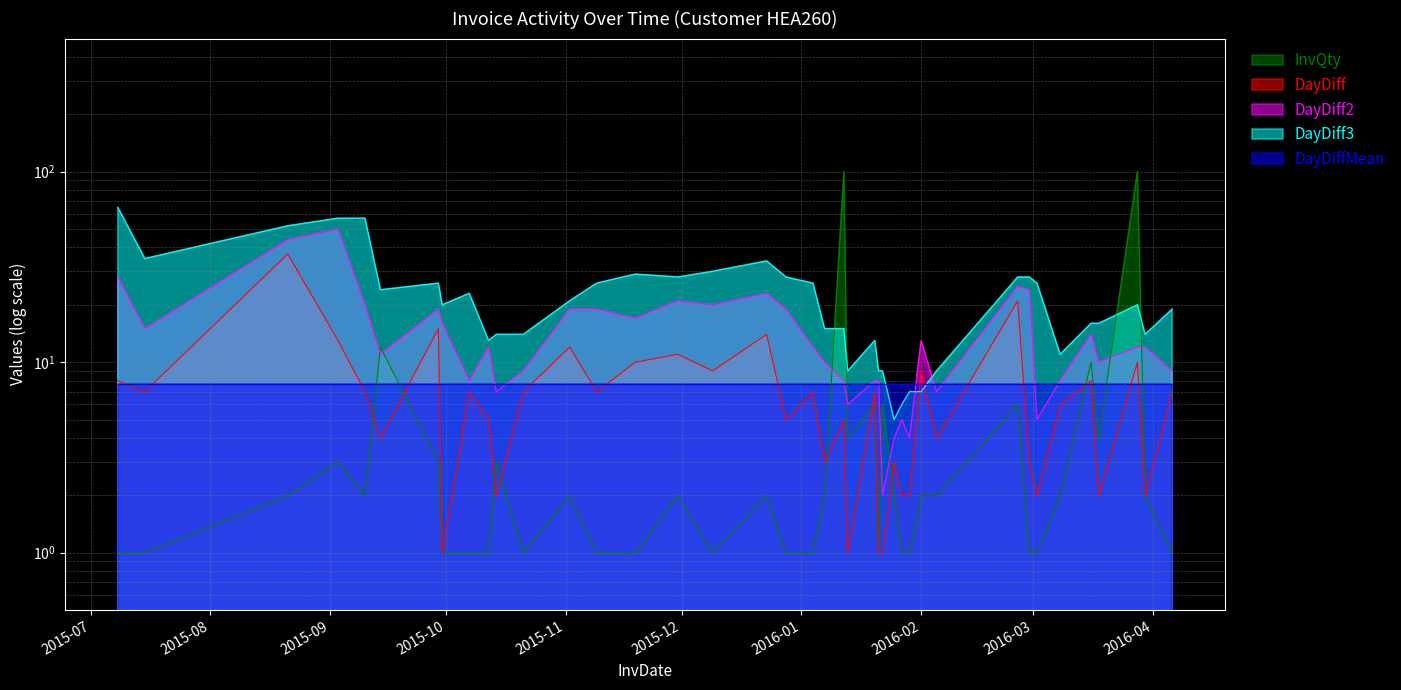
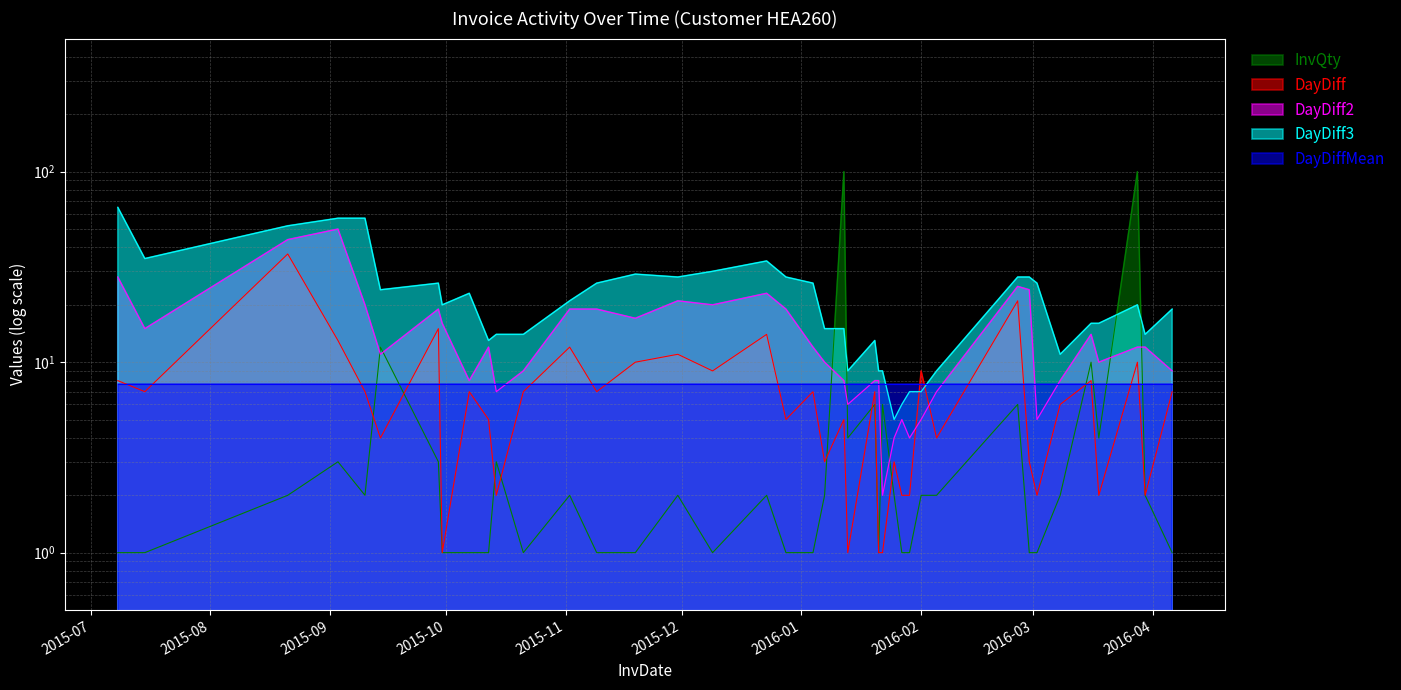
DayDiff2, 2016-02: 13 -> 5
